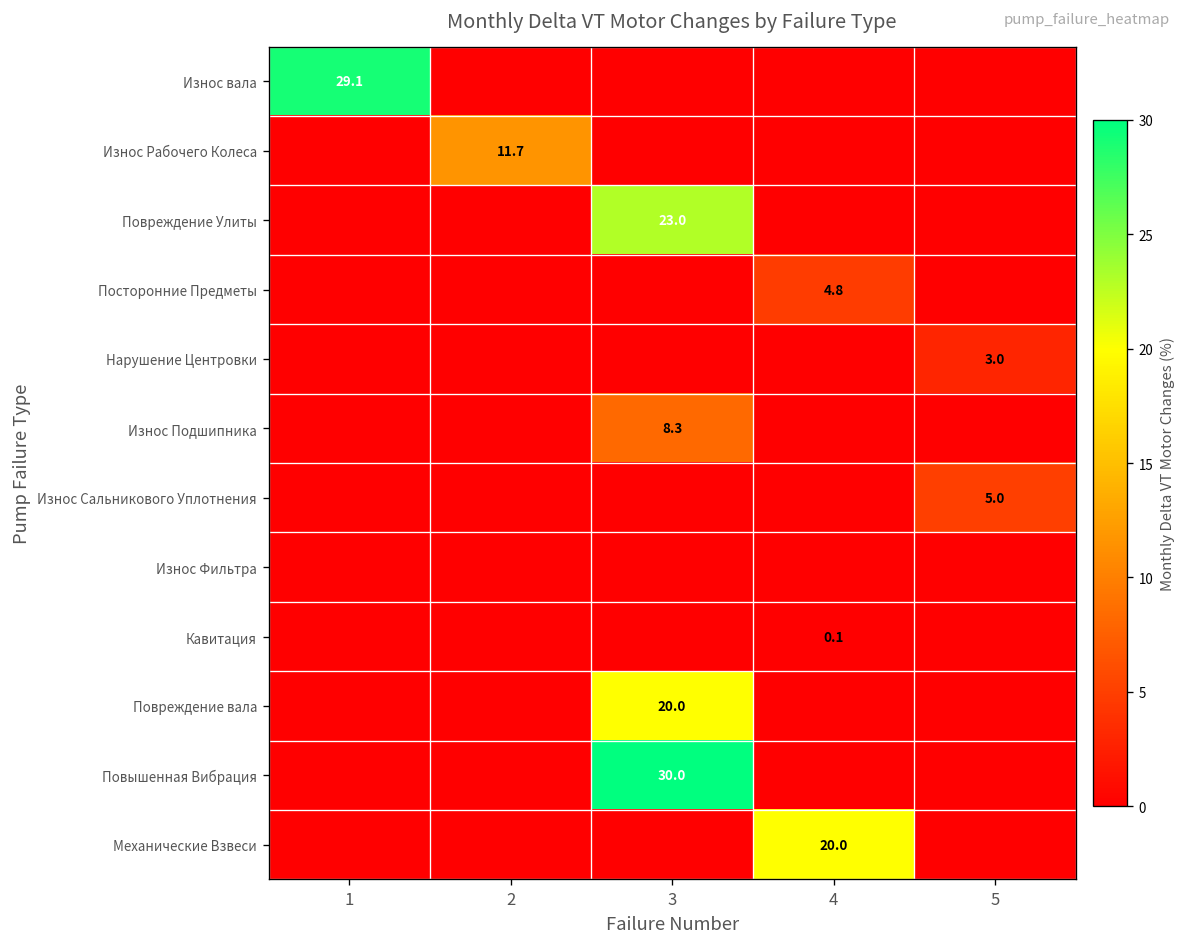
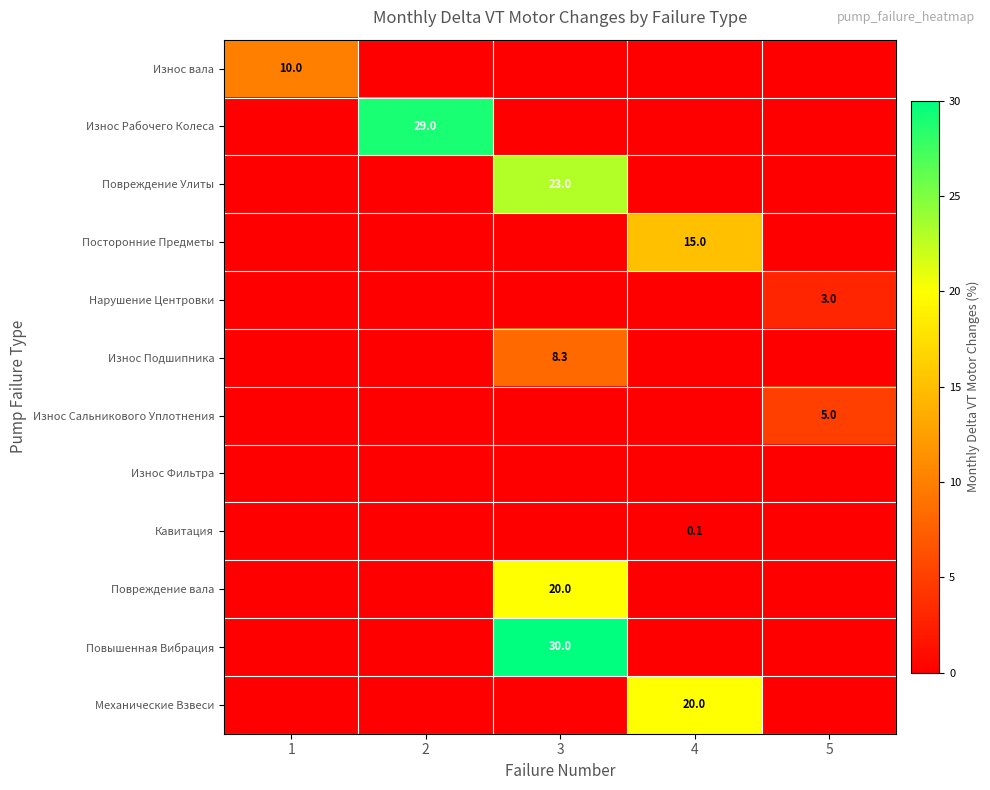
Износ вала, 1: 29.1 -> 10.0
Износ Рабочего Колеса, 2: 11.7 -> 29.0
Посторонние Предметы, 4: 4.8 -> 15.0
